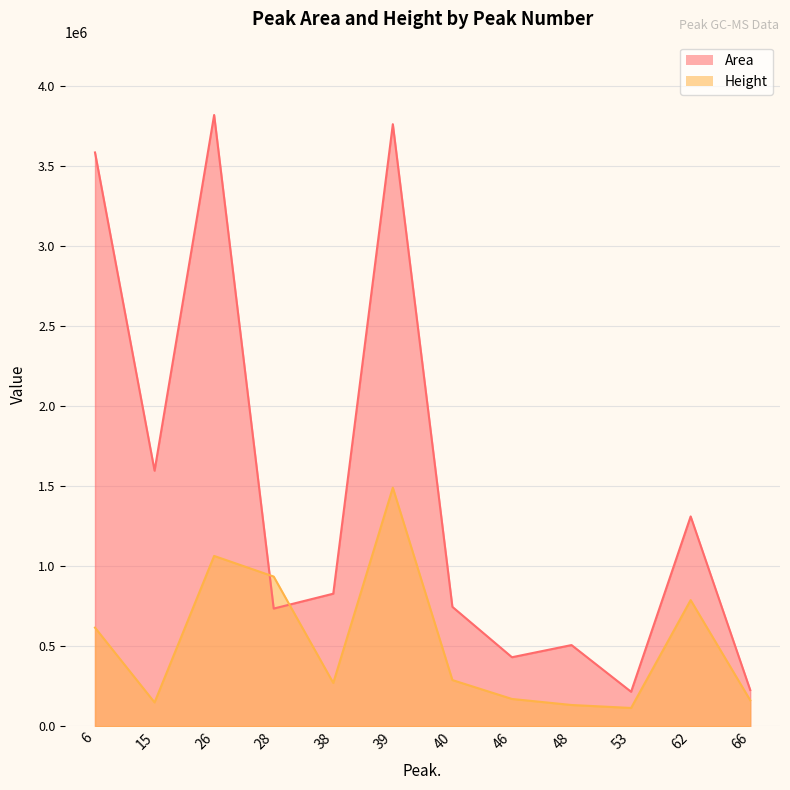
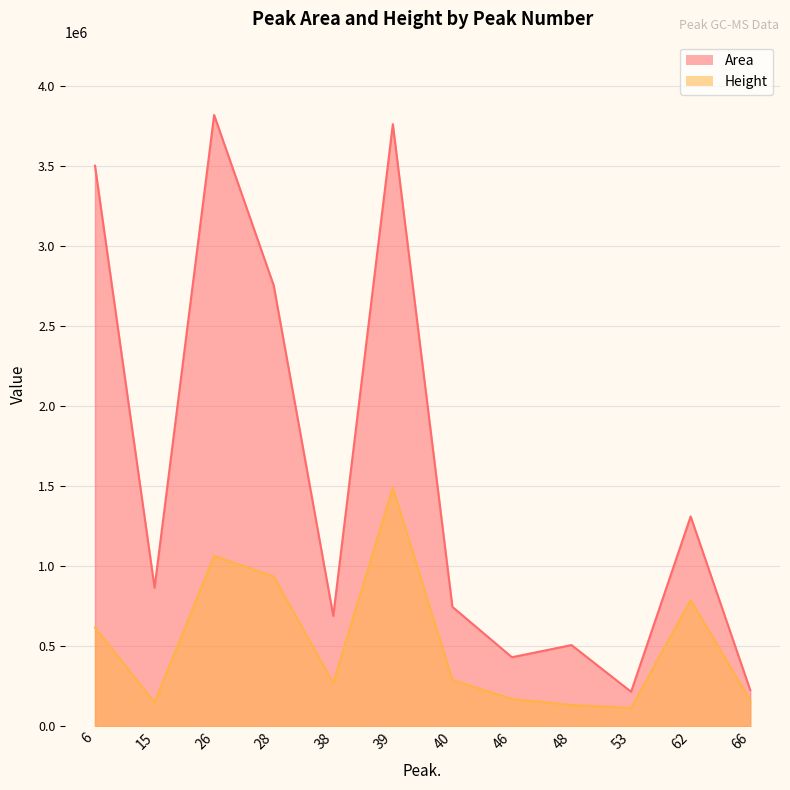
Area, 6: 3580000 -> 3500000
Area, 15: 1600000 -> 860000
Area, 28: 730000 -> 2750000
Area, 38: 830000 -> 690000
